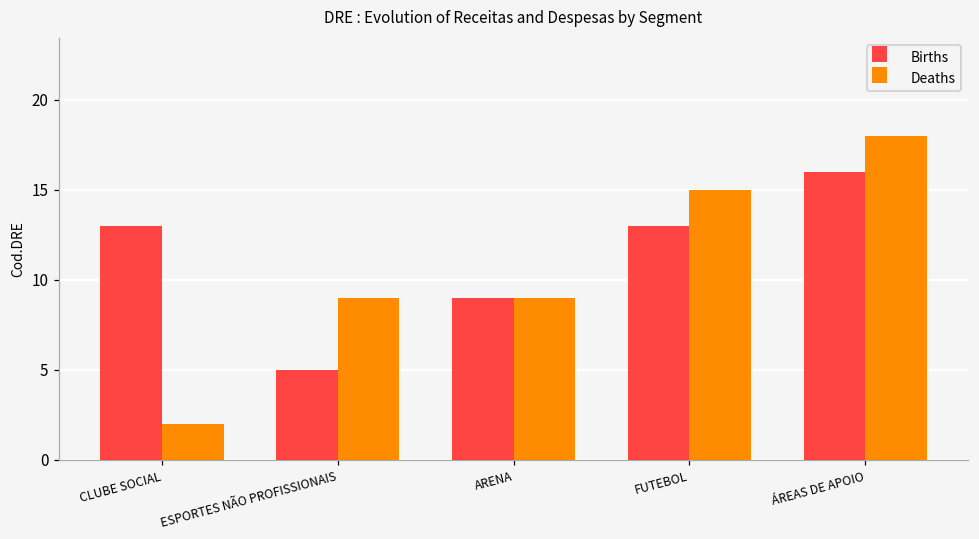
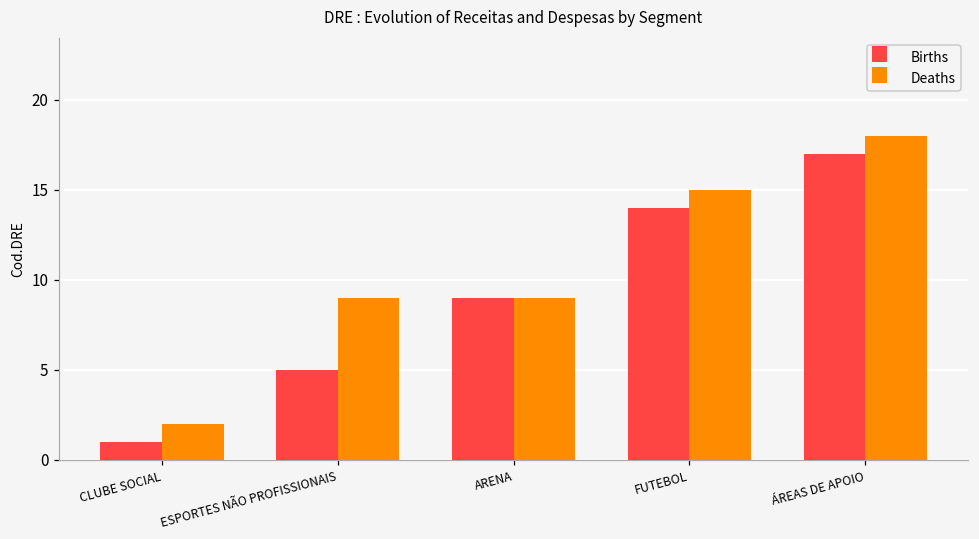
Births, CLUBE SOCIAL: 13 -> 1
Births, FUTEBOL: 13 -> 14
Births, ÁREAS DE APOIO: 16 -> 17
